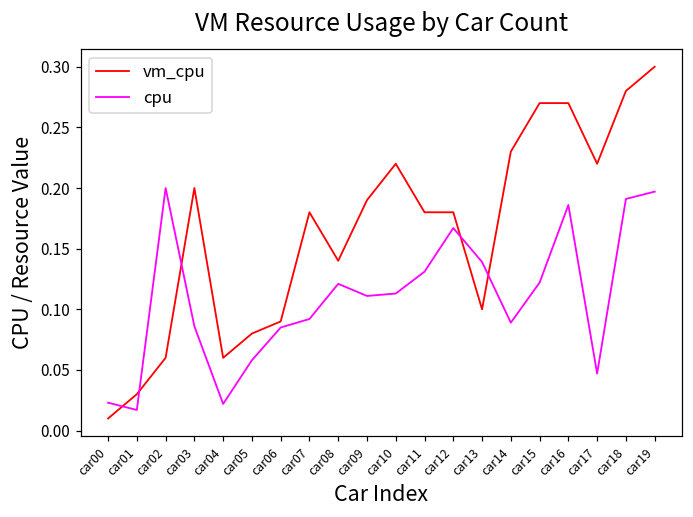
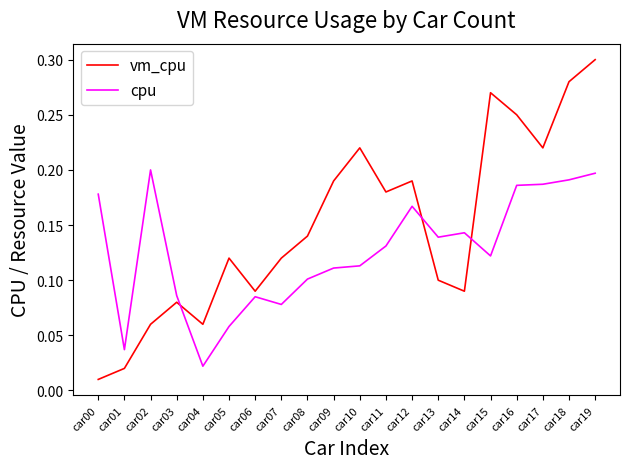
cpu, car00: 0.023 -> 0.178
vm_cpu, car01: 0.03 -> 0.02
cpu, car01: 0.017 -> 0.037
vm_cpu, car03: 0.20 -> 0.08
vm_cpu, car05: 0.08 -> 0.12
vm_cpu, car07: 0.18 -> 0.12
cpu, car07: 0.092 -> 0.078
cpu, car08: 0.121 -> 0.101
vm_cpu, car12: 0.18 -> 0.19
vm_cpu, car14: 0.23 -> 0.09
cpu, car14: 0.089 -> 0.143
vm_cpu, car16: 0.27 -> 0.25
cpu, car17: 0.047 -> 0.187
